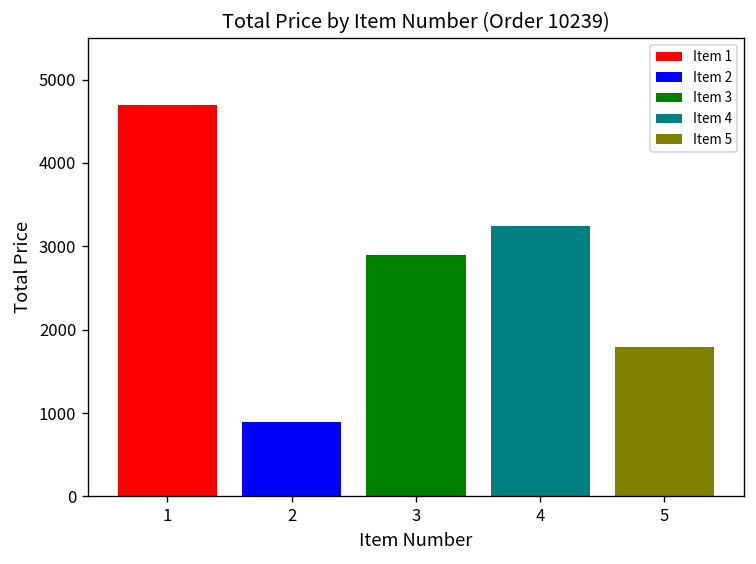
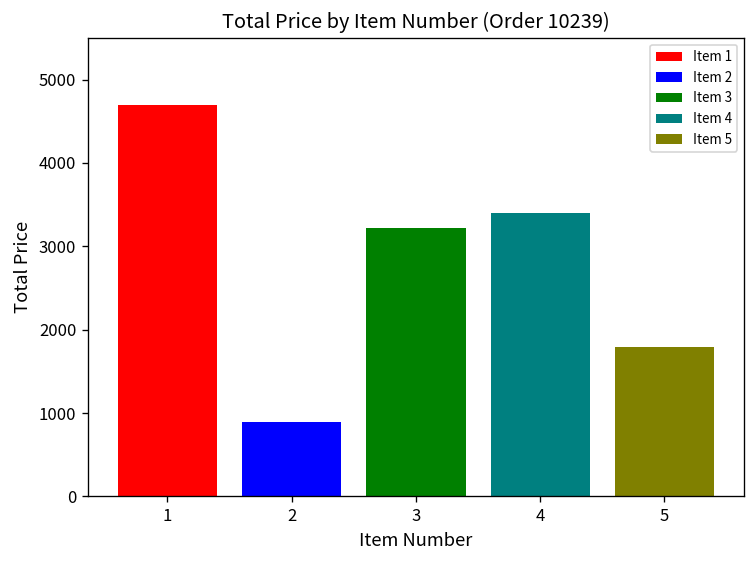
3: 2900 -> 3200
4: 3200 -> 3400
